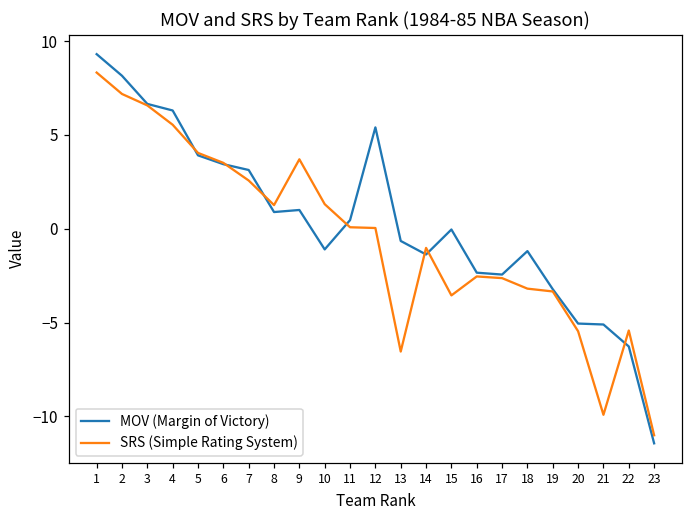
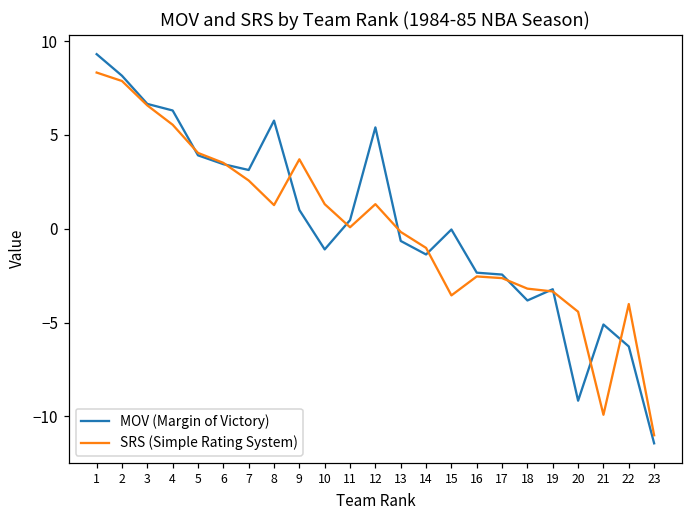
SRS (Simple Rating System), 2: 7.2 -> 7.9
MOV (Margin of Victory), 8: 0.9 -> 5.8
SRS (Simple Rating System), 12: 0.0 -> 1.3
SRS (Simple Rating System), 13: -6.5 -> -0.2
MOV (Margin of Victory), 18: -1.2 -> -3.8
MOV (Margin of Victory), 20: -5.1 -> -9.2
SRS (Simple Rating System), 20: -5.5 -> -4.4
SRS (Simple Rating System), 22: -5.4 -> -4.0
